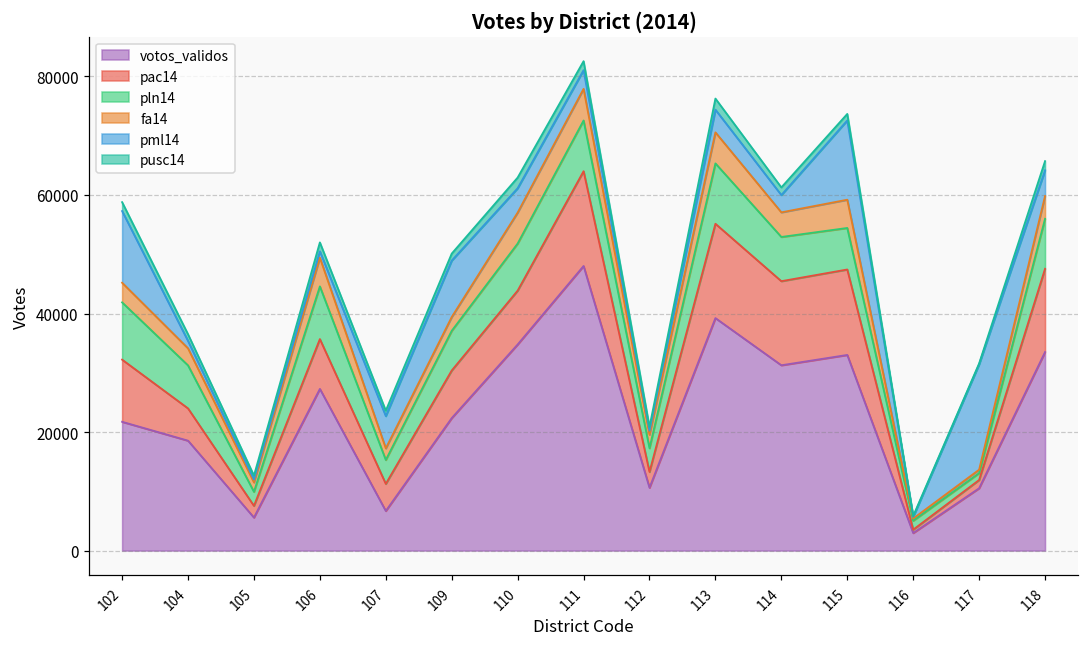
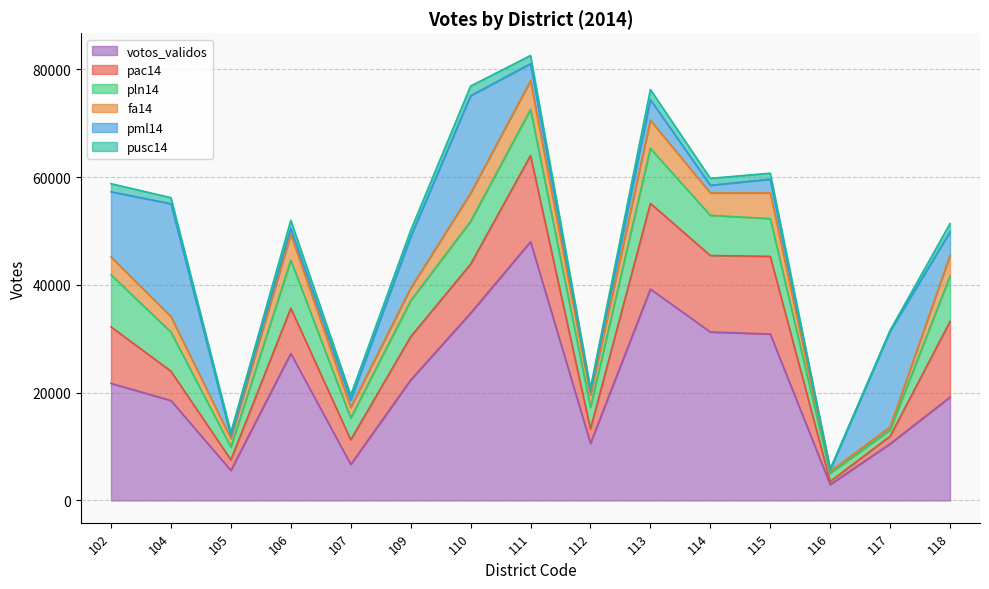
pml14, 104: 1000 -> 21000
pml14, 107: 5000 -> 1000
pml14, 110: 4000 -> 18000
pml14, 114: 3000 -> 1000
votos_validos, 115: 33000 -> 31000
pml14, 115: 13000 -> 3000
votos_validos, 118: 33000 -> 19000
